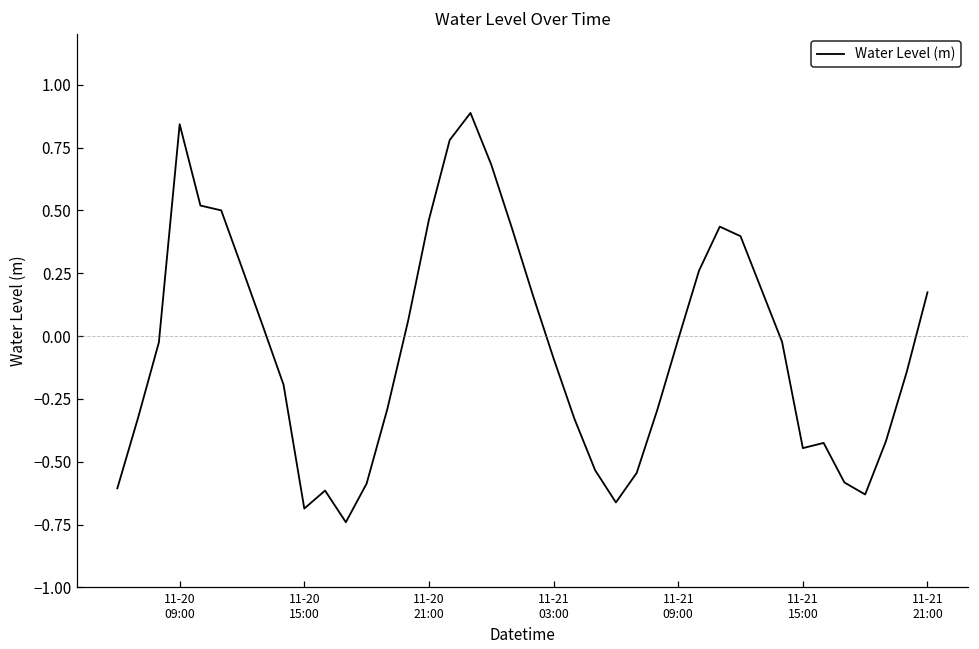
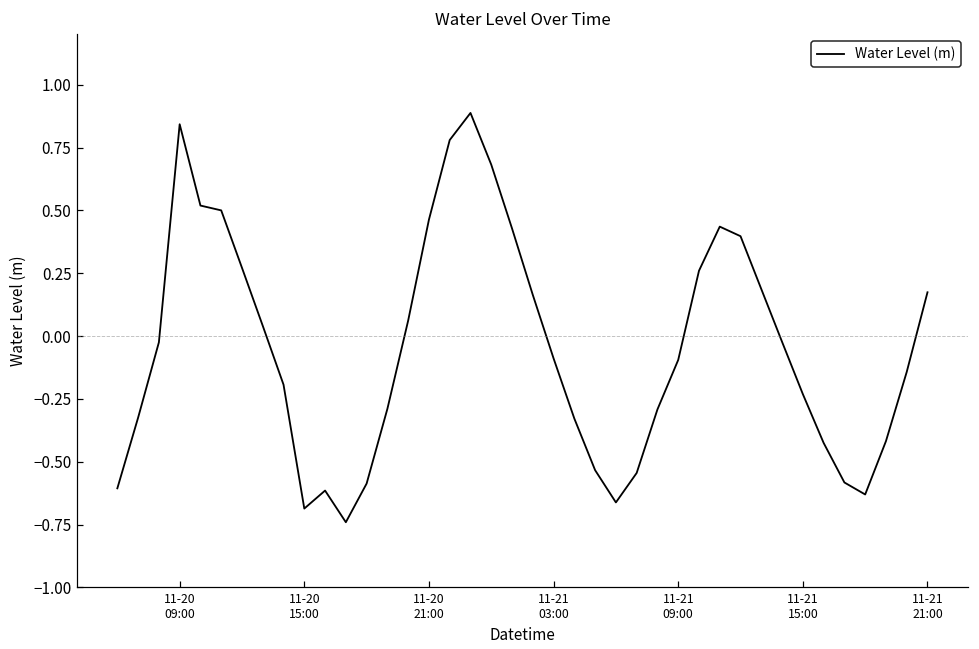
11-21 09:00: -0.01 -> -0.09
11-21 15:00: -0.45 -> -0.23
